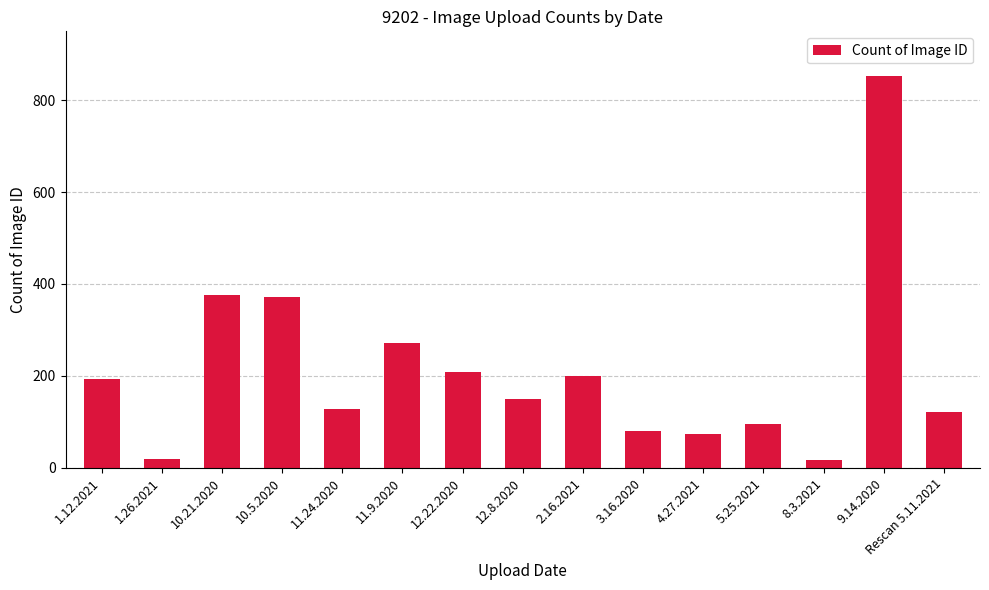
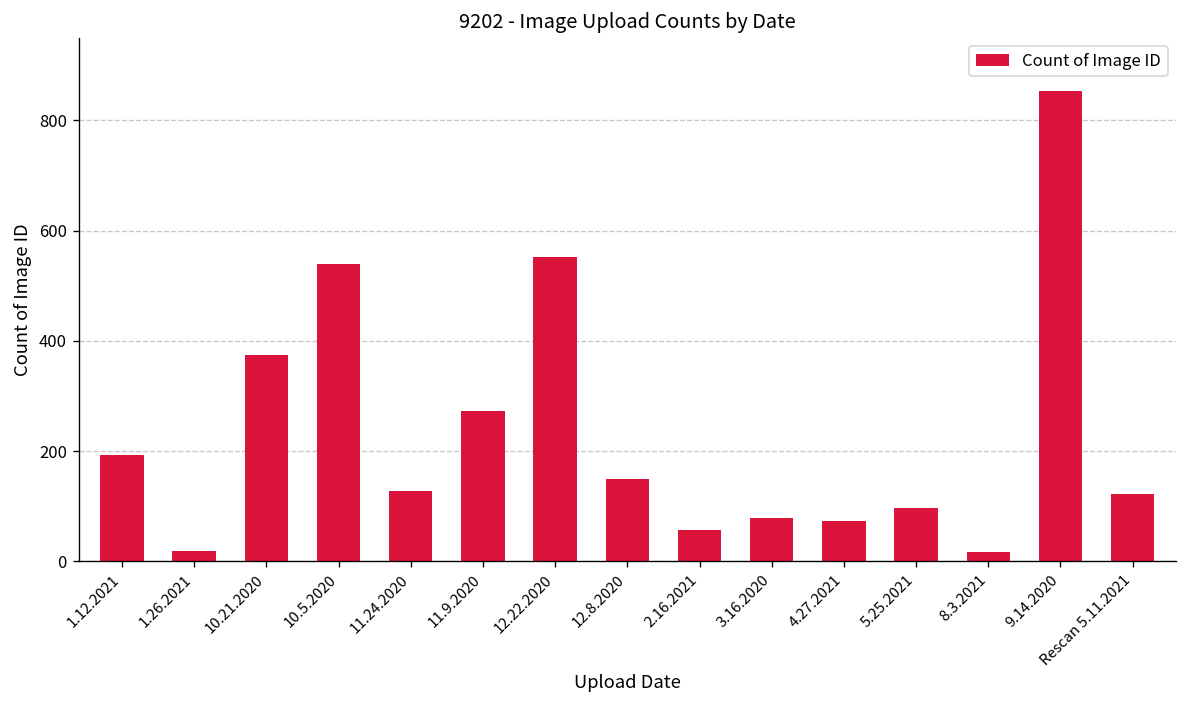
10.5.2020: 370 -> 540
12.22.2020: 210 -> 550
2.16.2021: 200 -> 60
